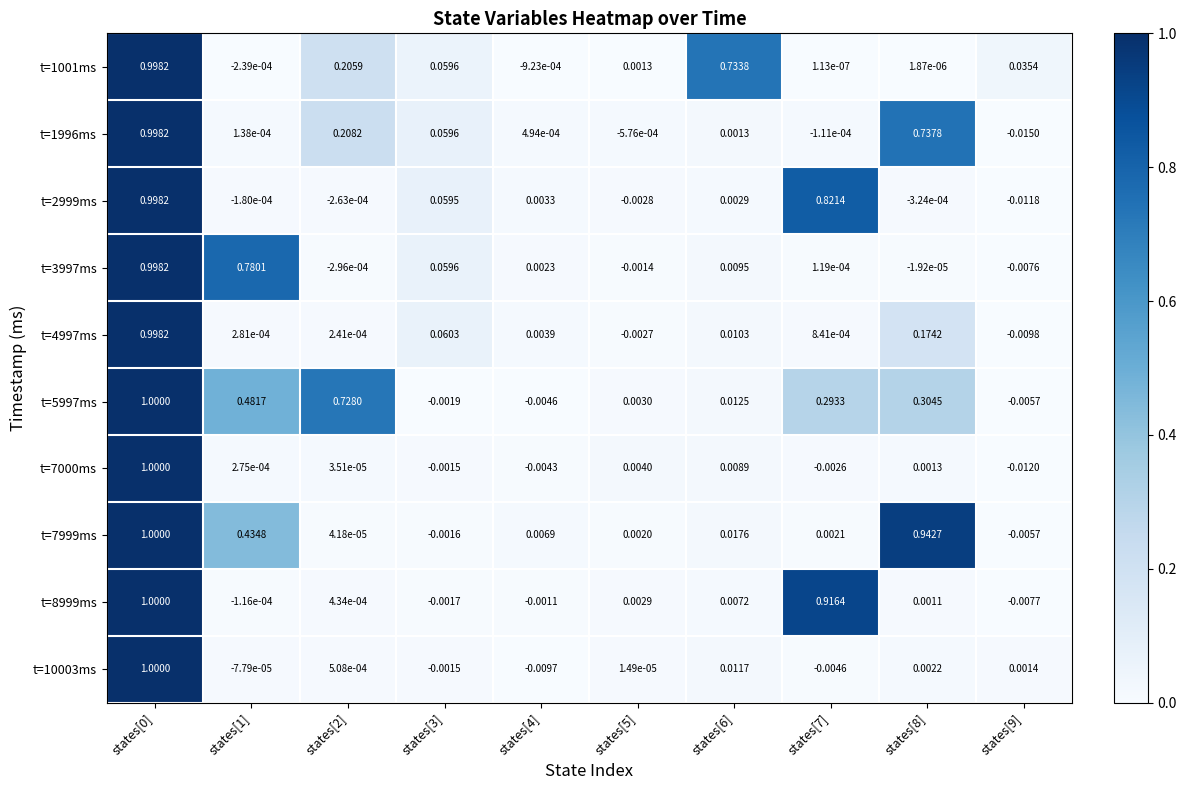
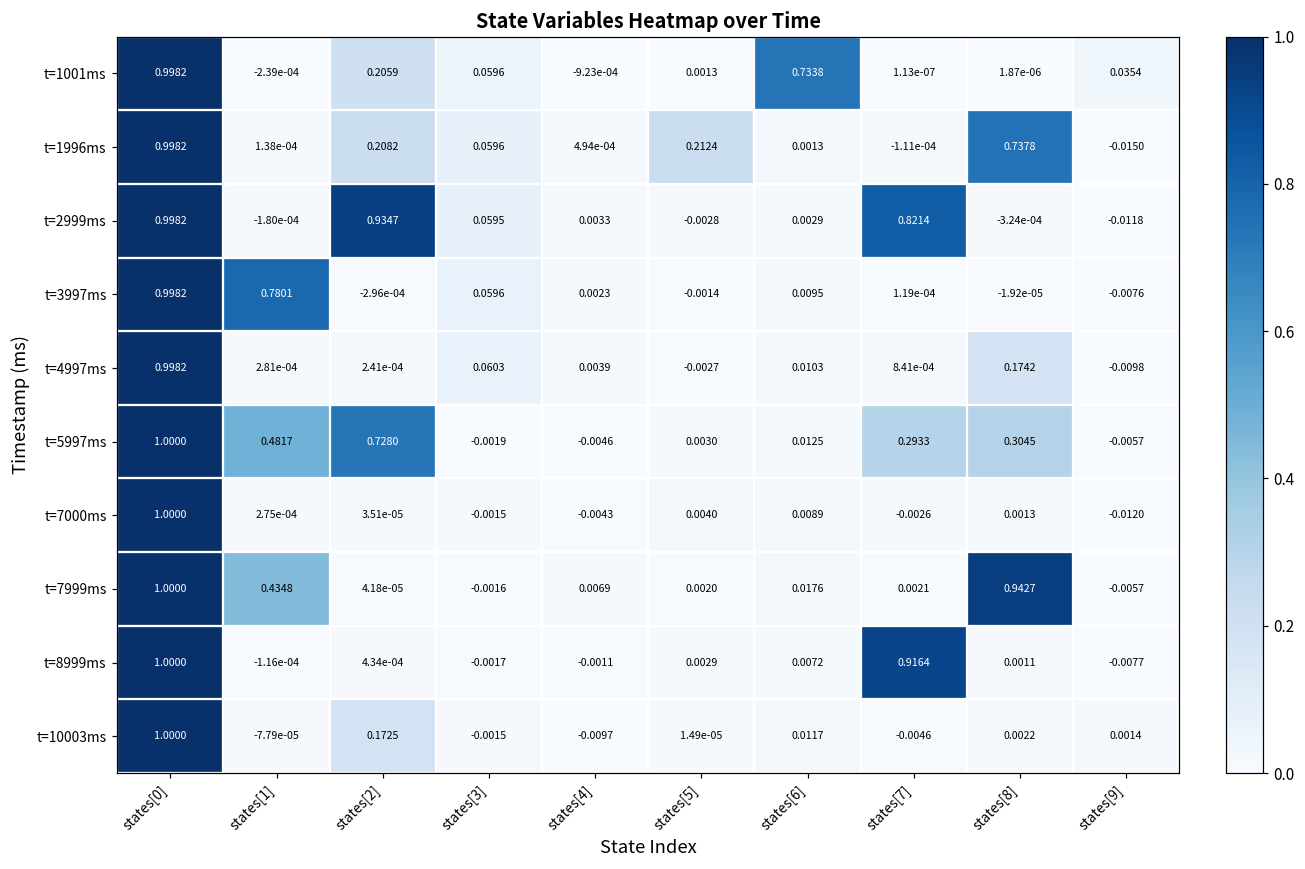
t=1996ms, states[5]: -5.76e-04 -> 0.2124
t=2999ms, states[2]: -2.63e-04 -> 0.9347
t=10003ms, states[2]: 5.08e-04 -> 0.1725
